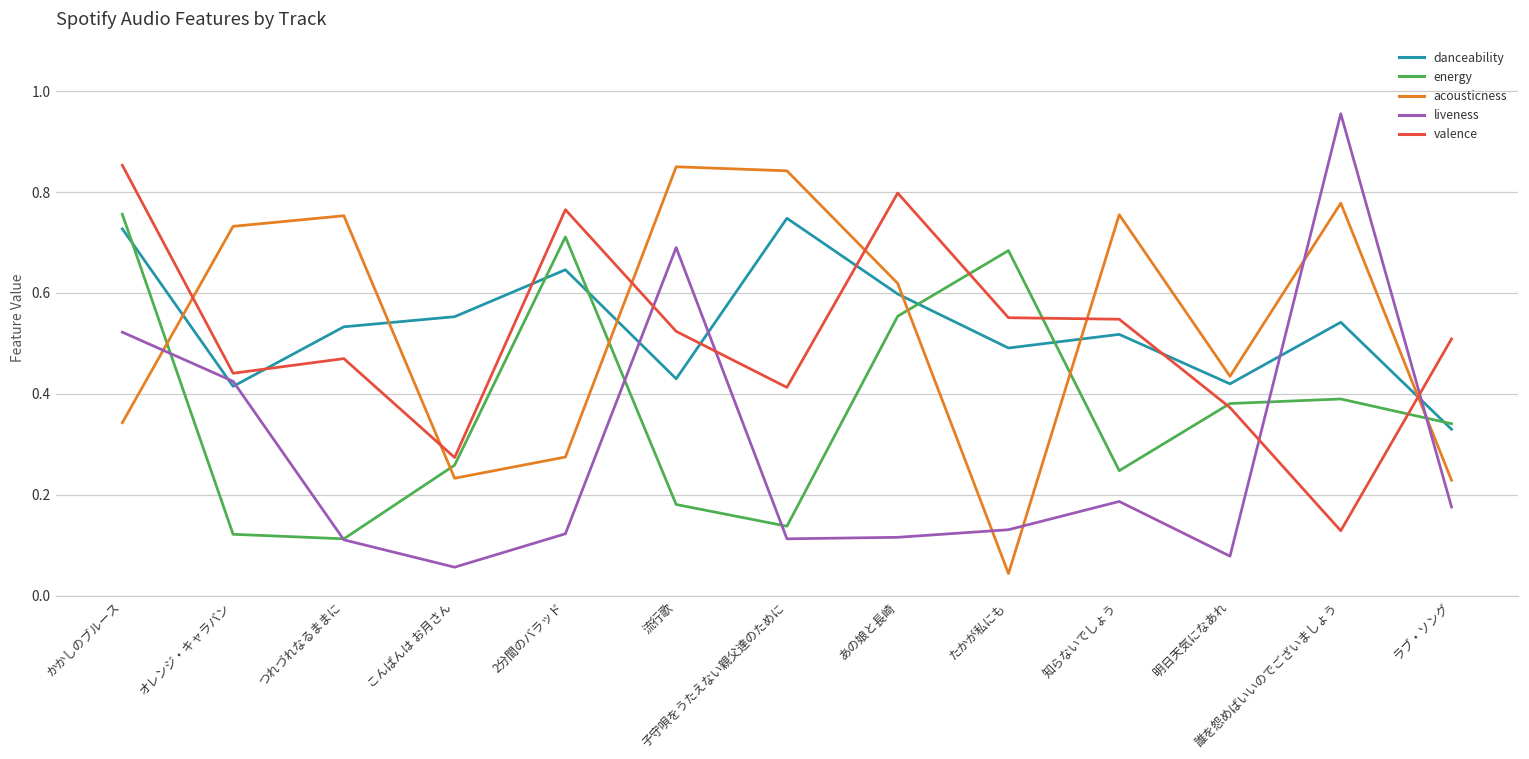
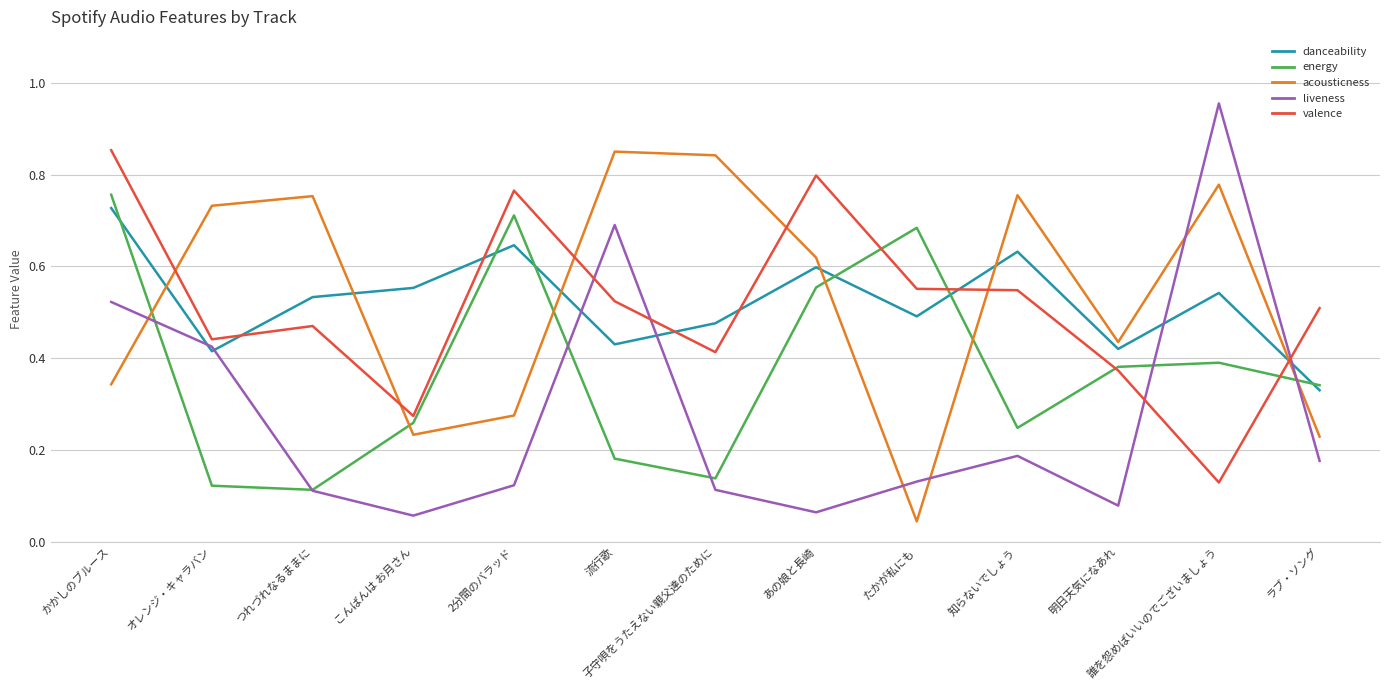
danceability, 子守唄をうたえない親父達のために: 0.75 -> 0.48
liveness, あの娘と長崎: 0.12 -> 0.06
danceability, 知らないでしょう: 0.52 -> 0.63
